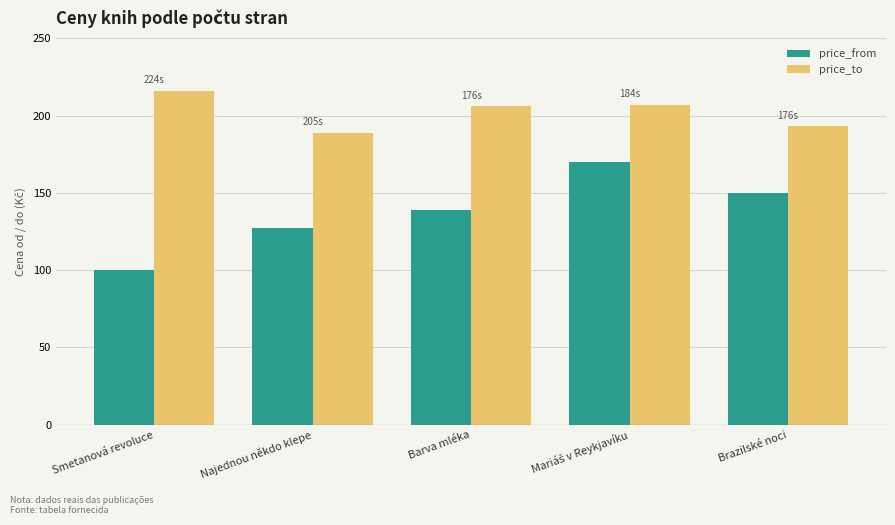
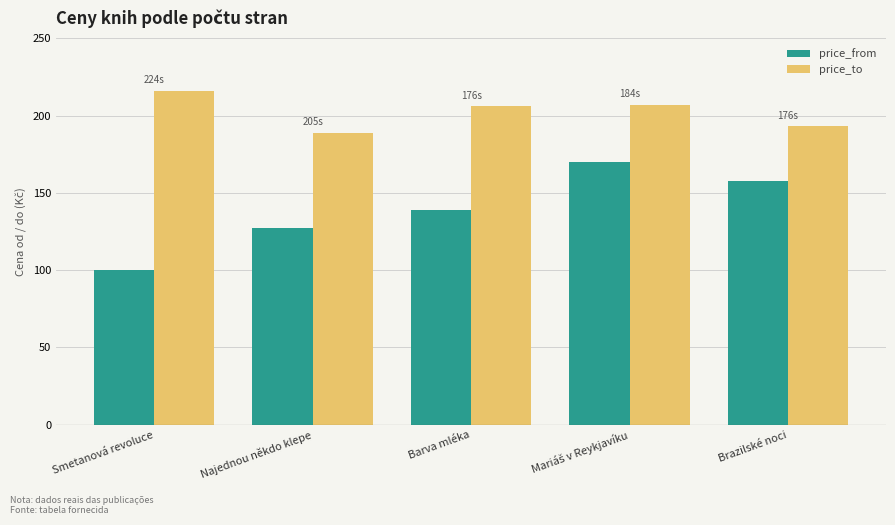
price_from, Brazilské noci: 150 -> 158
